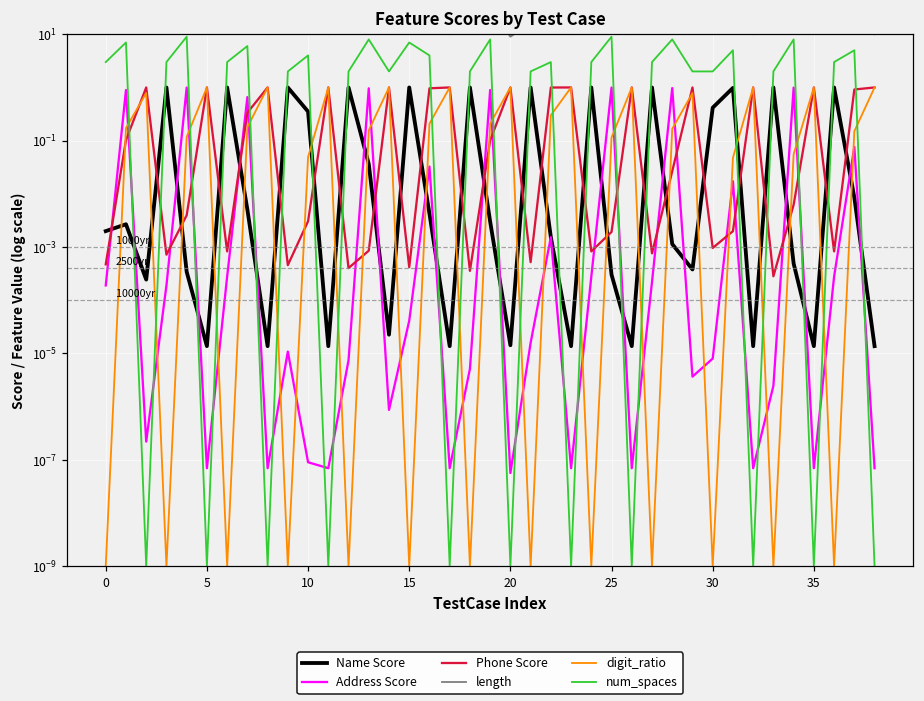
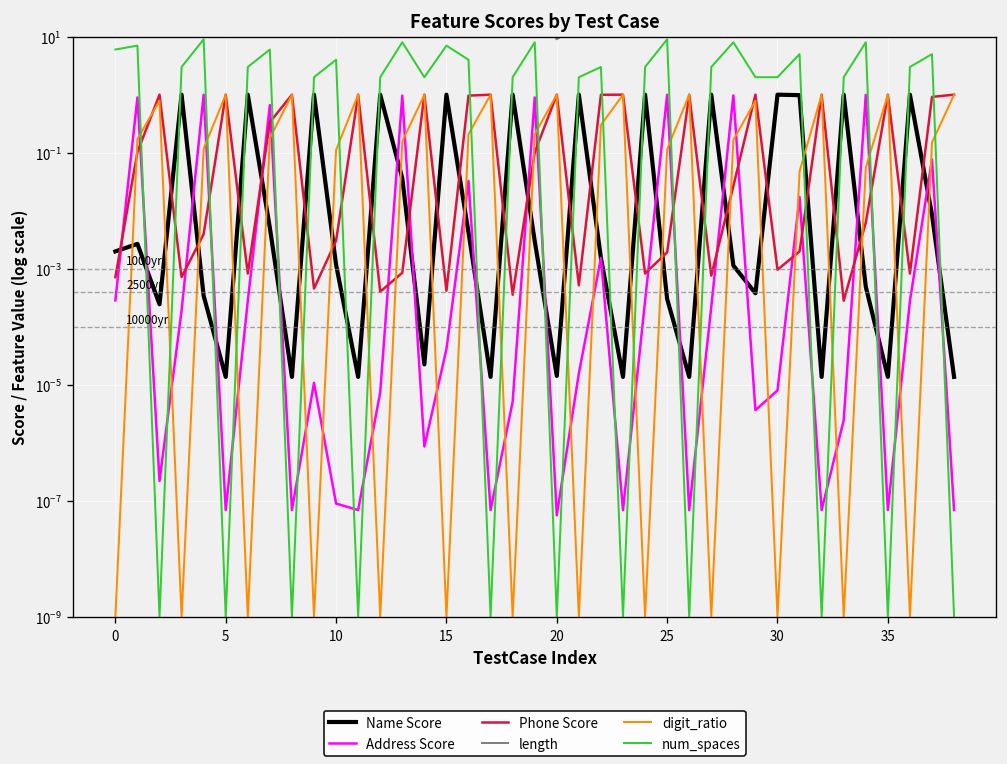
Address Score, 0: 0.00019 -> 0.0003
Phone Score, 0: 0.0005 -> 0.0007
num_spaces, 0: 3 -> 6
Name Score, 10: 0.4 -> 0.0012
digit_ratio, 10: 0.05 -> 0.11
Name Score, 30: 0.4 -> 1.0
